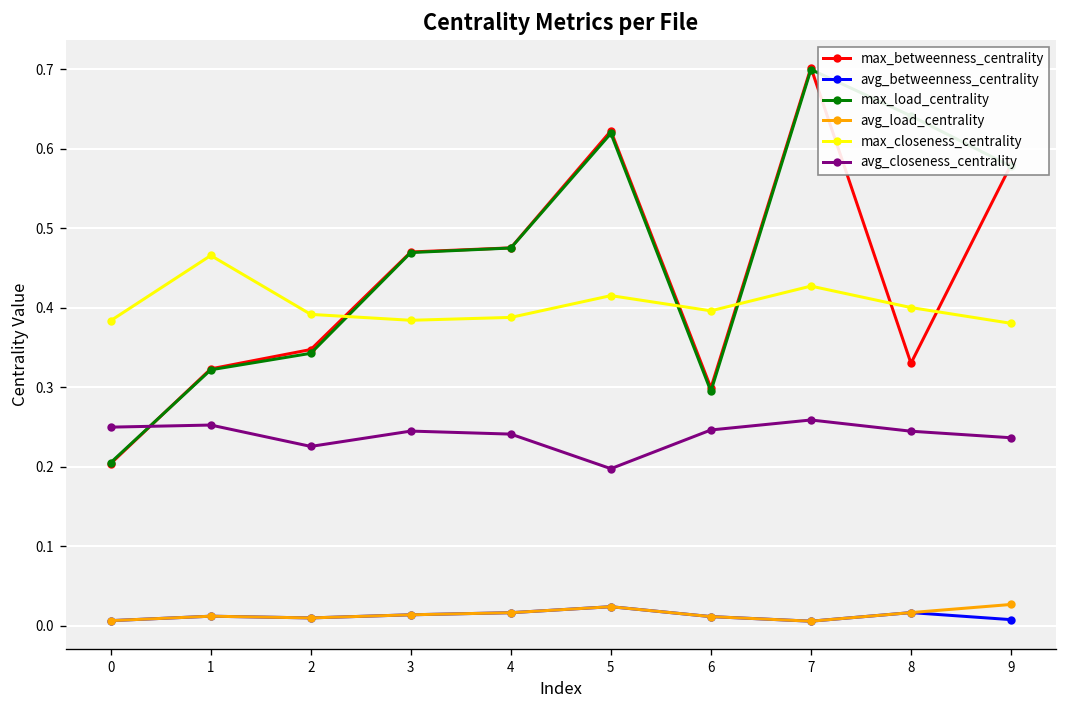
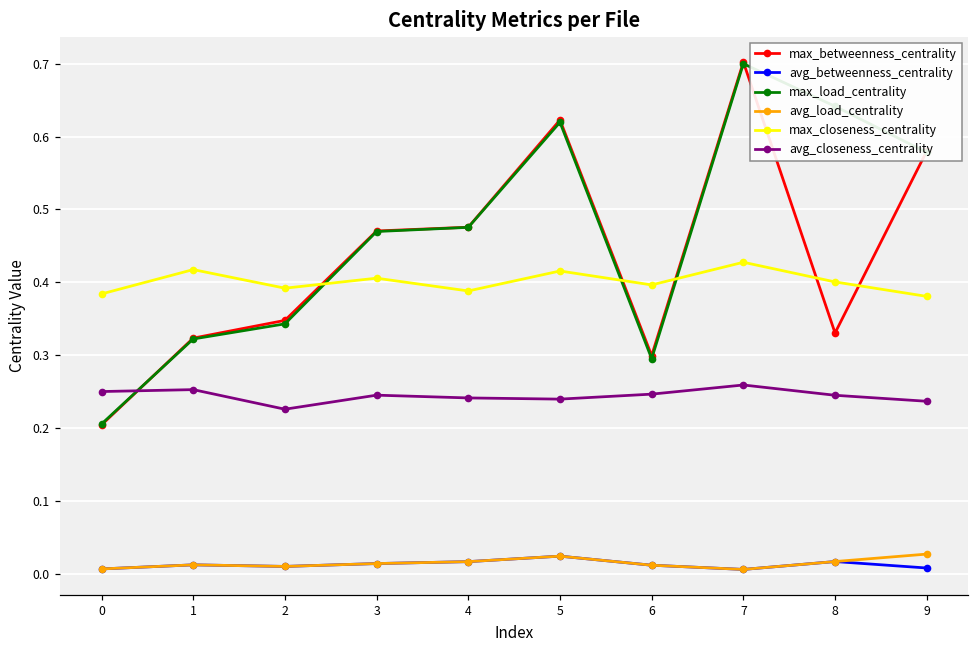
max_closeness_centrality, 1: 0.47 -> 0.42
max_closeness_centrality, 3: 0.38 -> 0.41
avg_closeness_centrality, 5: 0.20 -> 0.24
